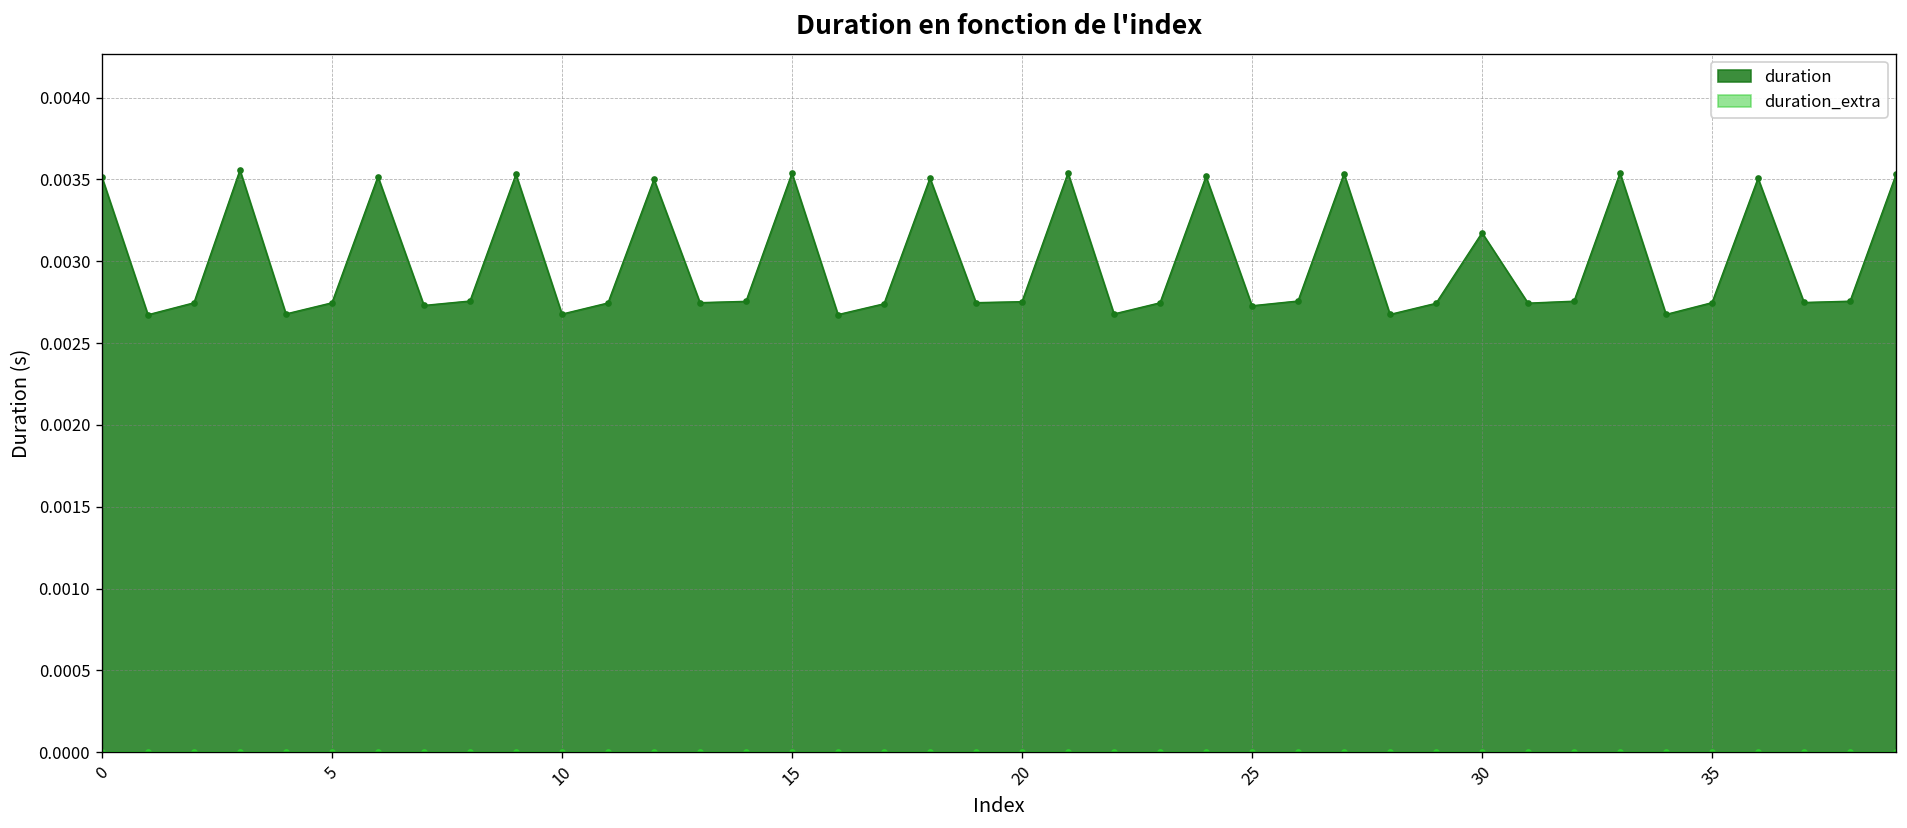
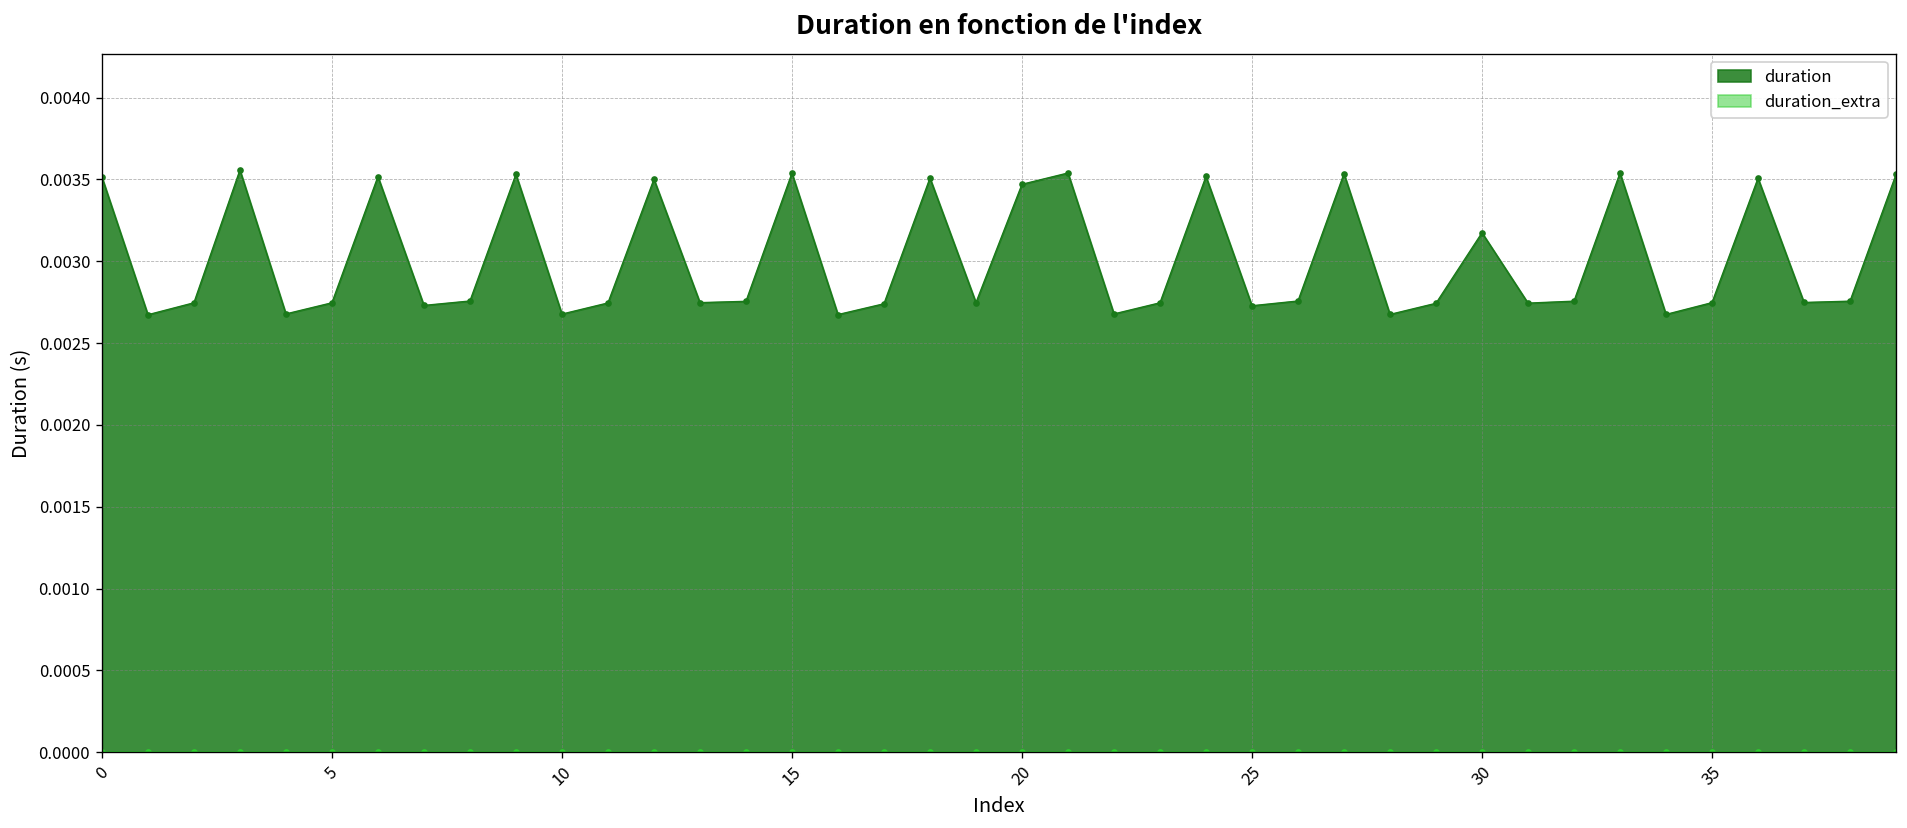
duration, 20: 0.00275 -> 0.00347
